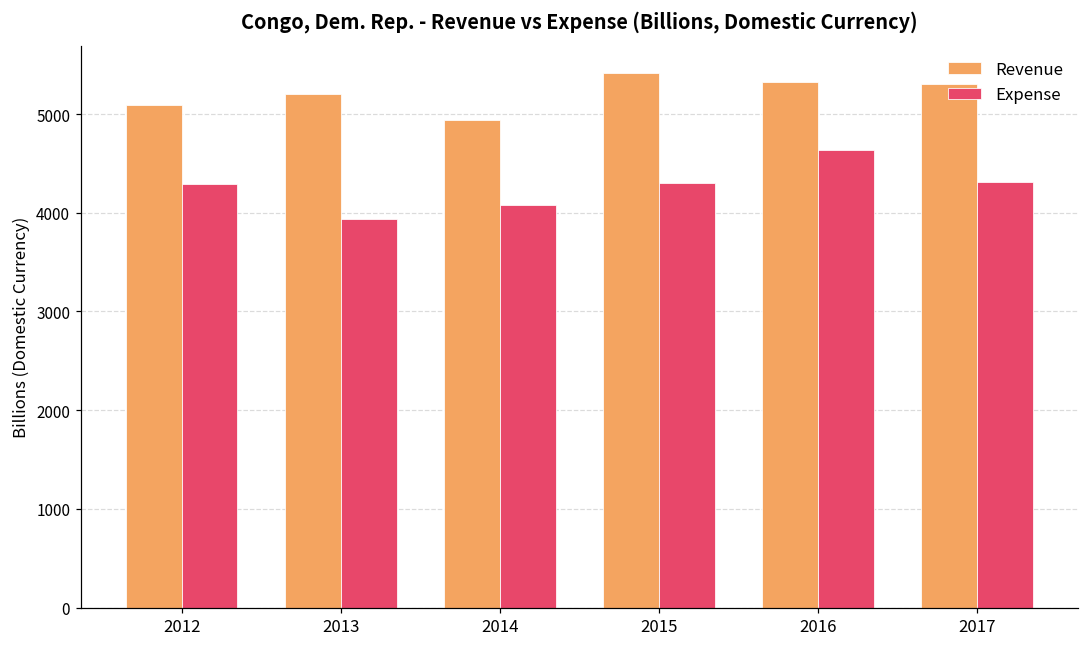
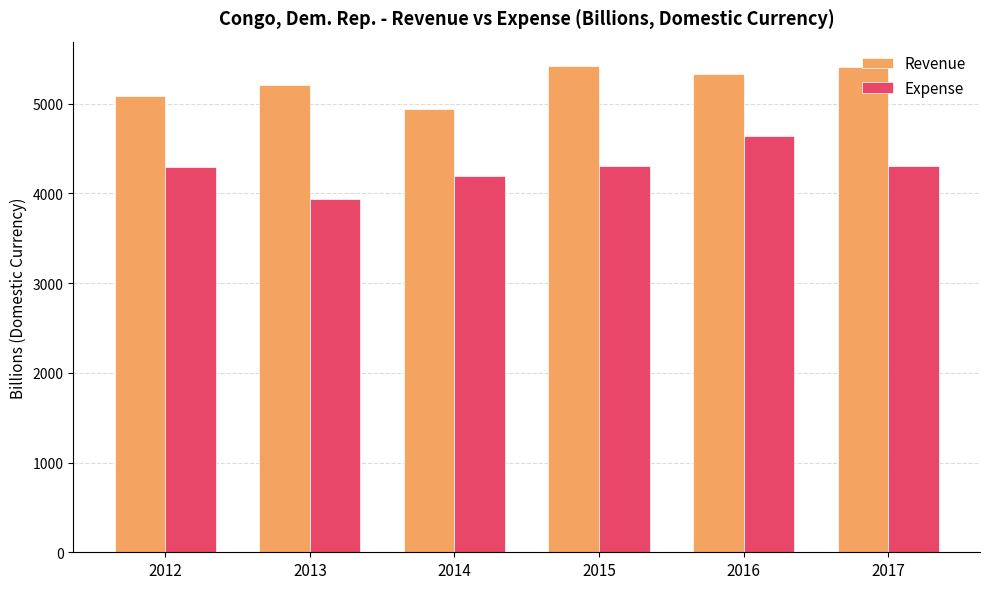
Expense, 2014: 4100 -> 4200
Revenue, 2017: 5300 -> 5400
